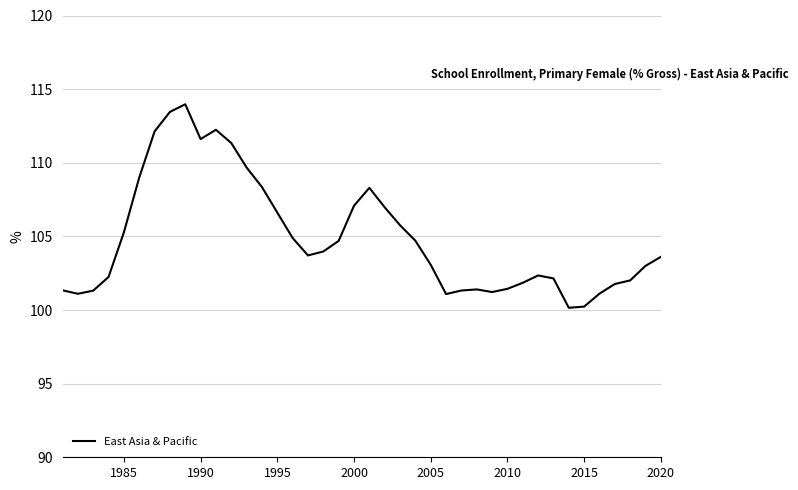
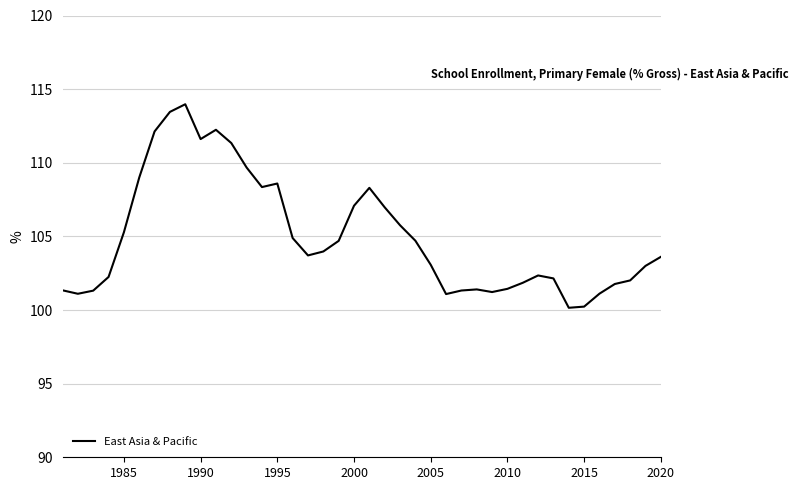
1995: 106.6 -> 108.6
